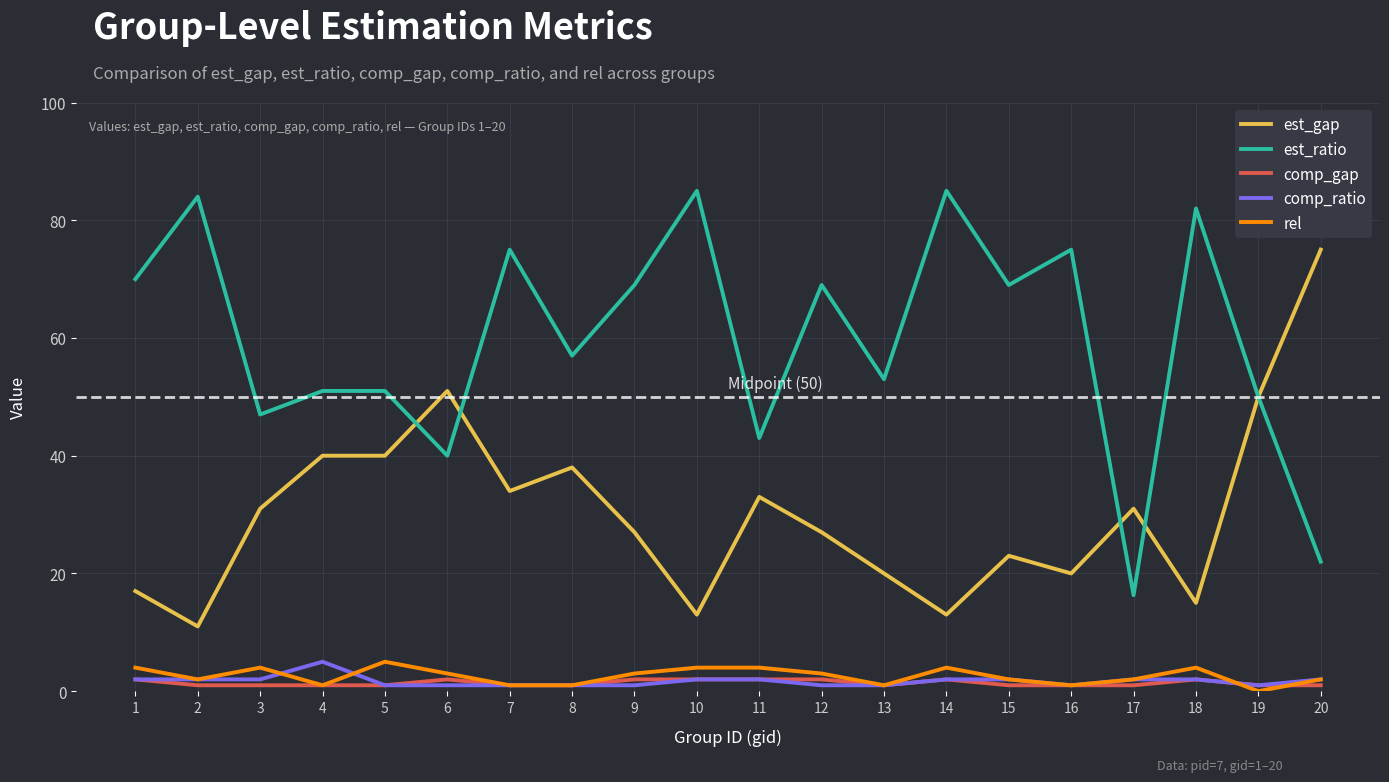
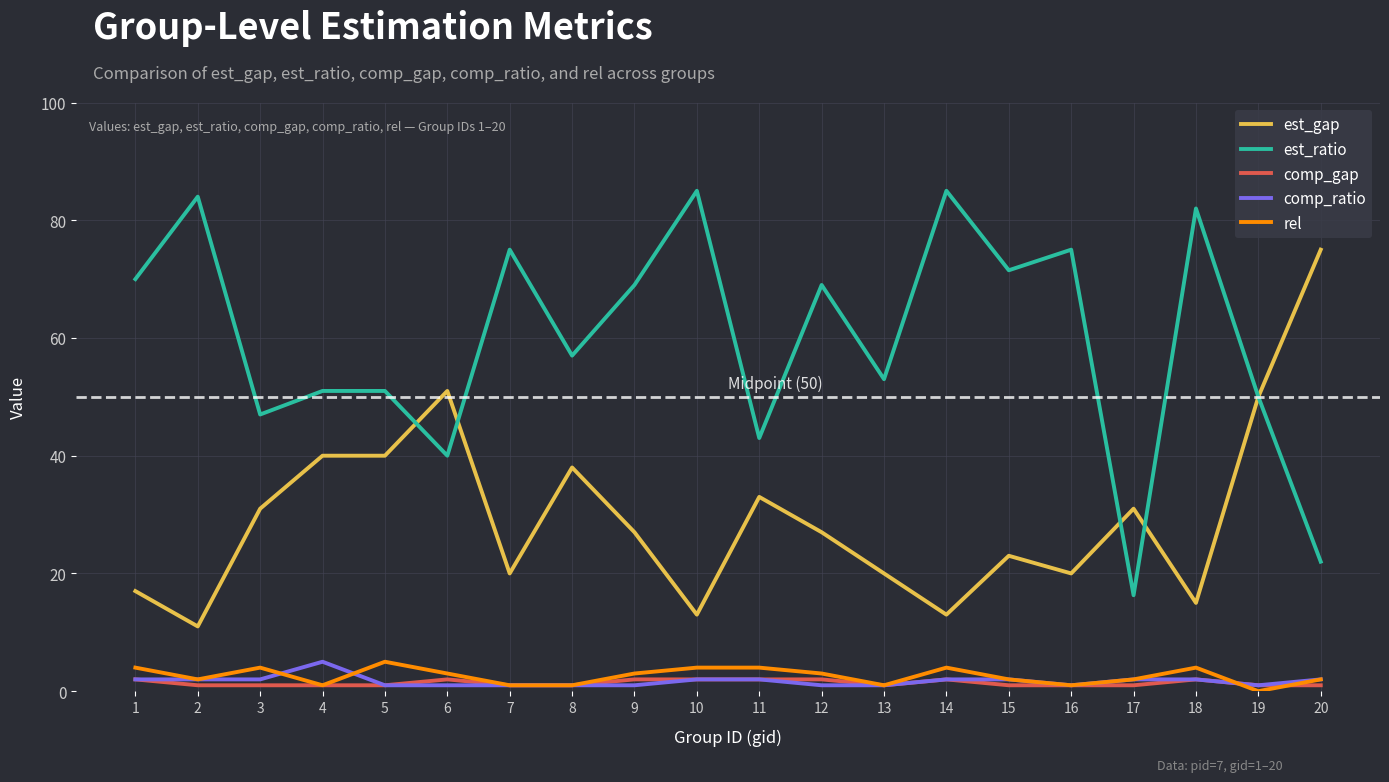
est_gap, 7: 34 -> 20
est_ratio, 15: 69 -> 72
